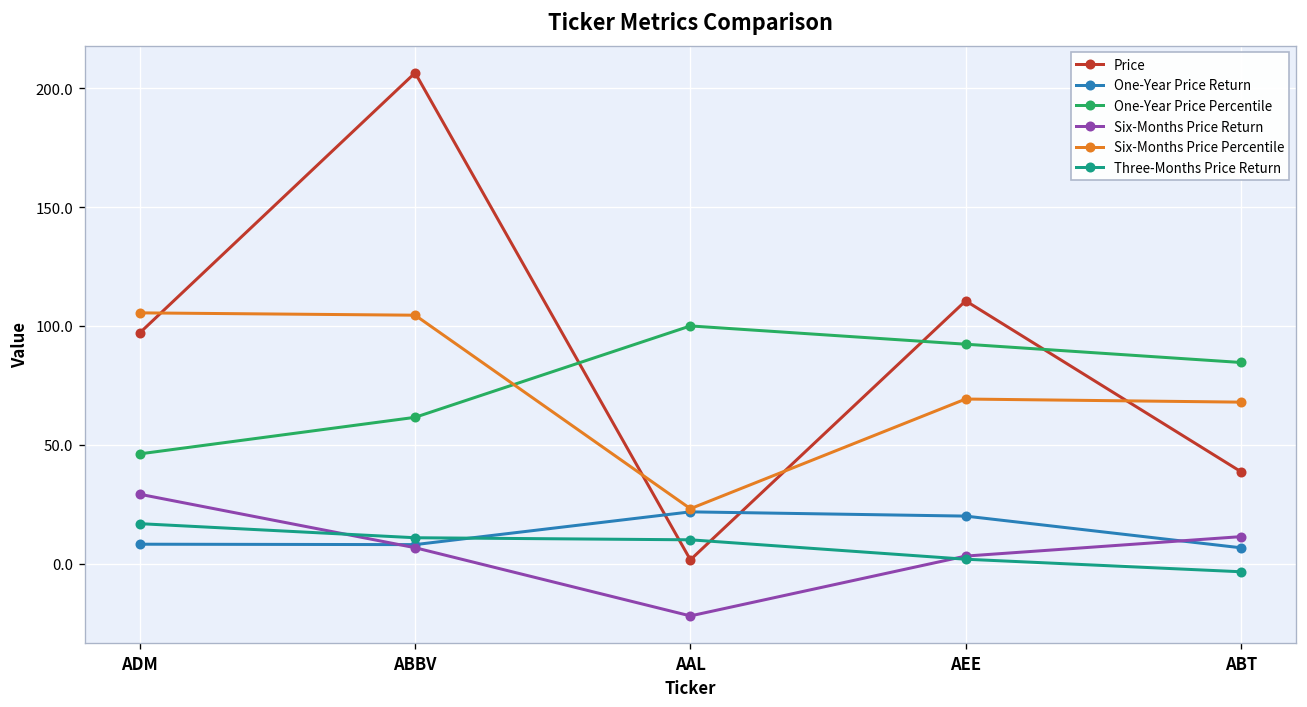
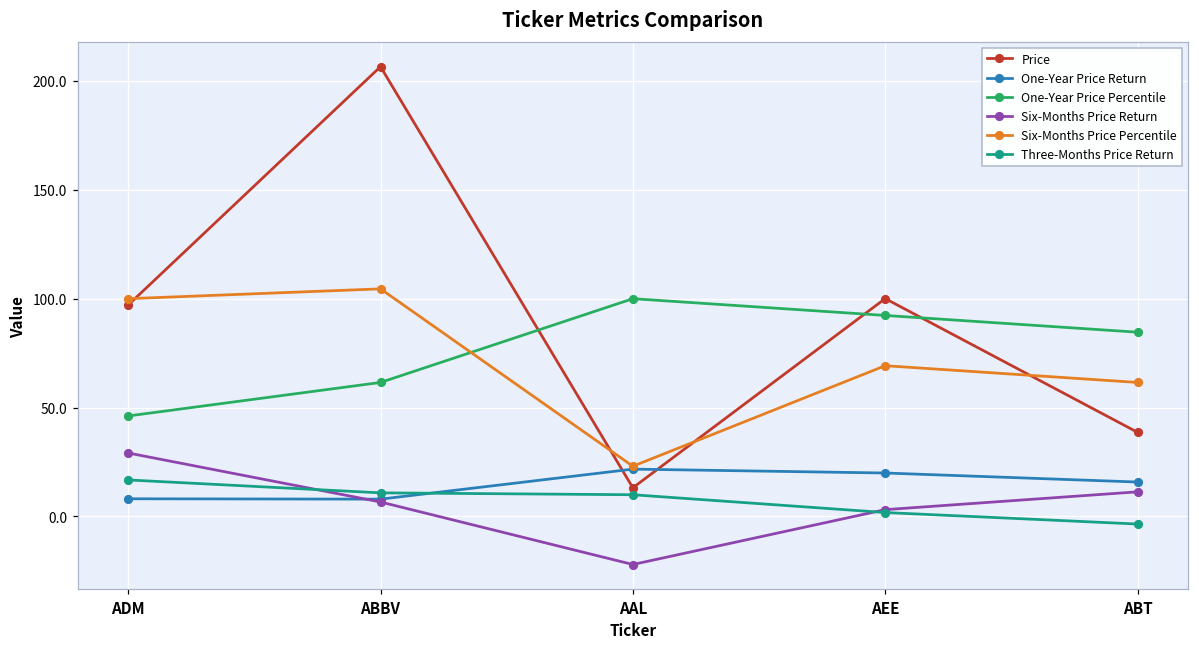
Six-Months Price Percentile, ADM: 106 -> 100
Price, AAL: 2 -> 13
Price, AEE: 111 -> 100
One-Year Price Return, ABT: 7 -> 16
Six-Months Price Percentile, ABT: 68 -> 62
